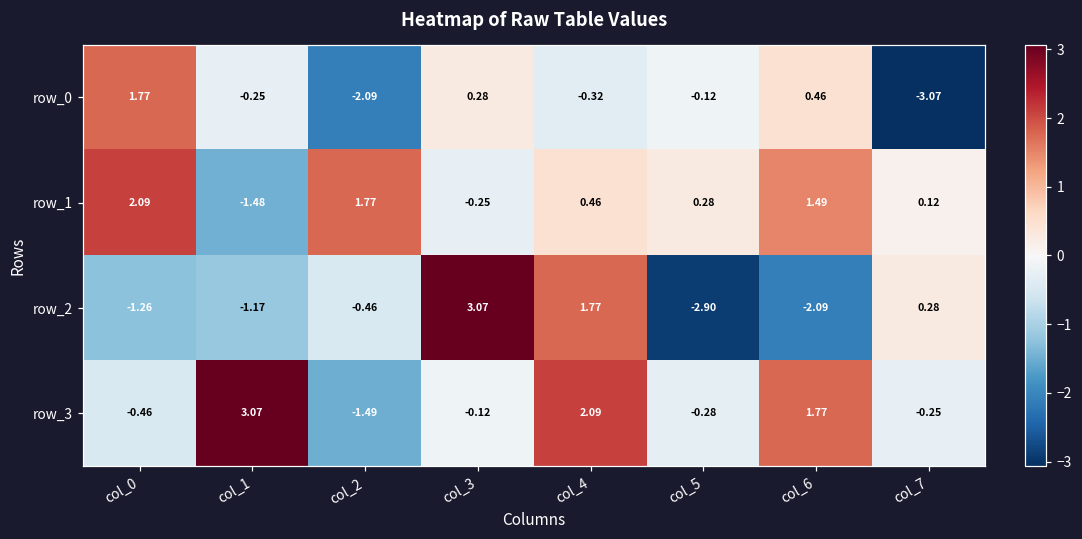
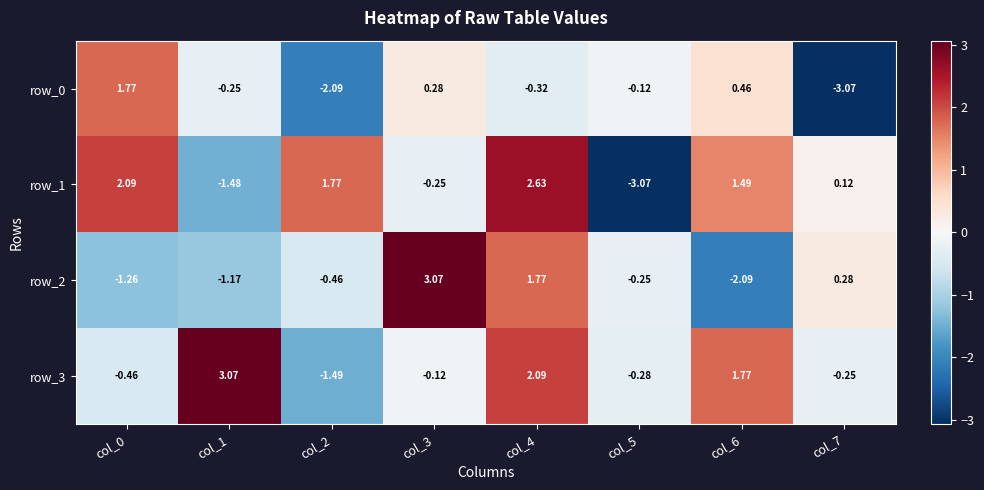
row_1, col_4: 0.46 -> 2.63
row_1, col_5: 0.28 -> -3.07
row_2, col_5: -2.90 -> -0.25
